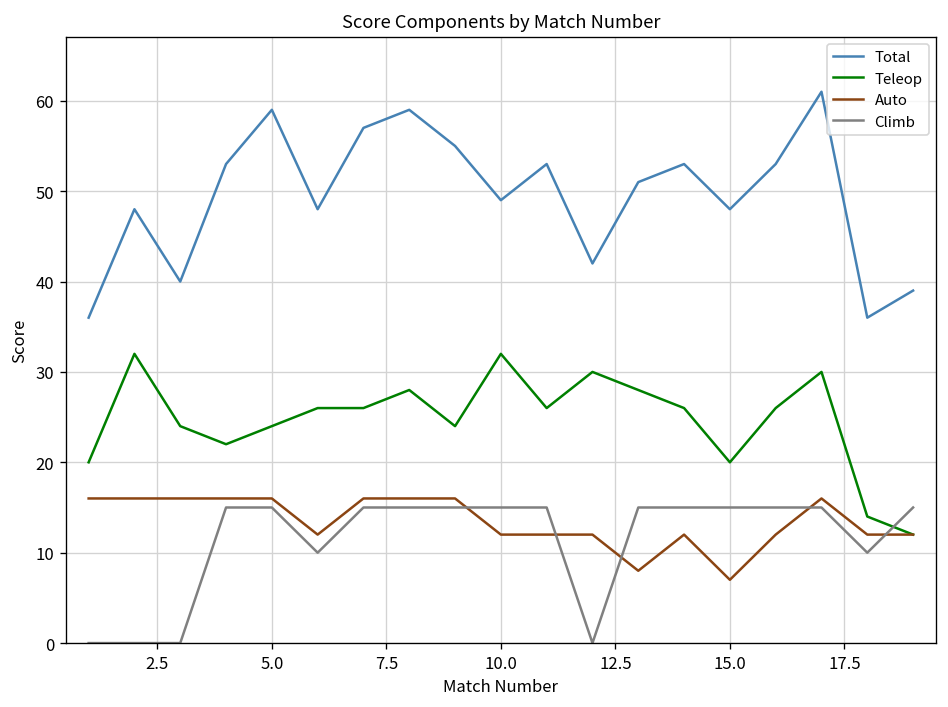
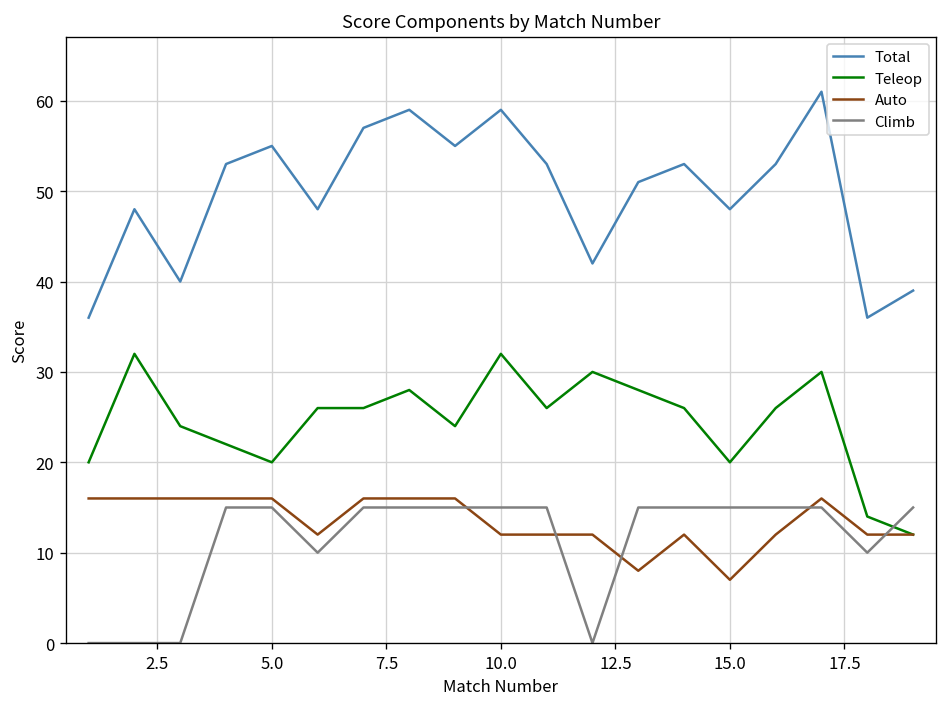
Total, 5.0: 59 -> 55
Teleop, 5.0: 24 -> 20
Total, 10.0: 49 -> 59
